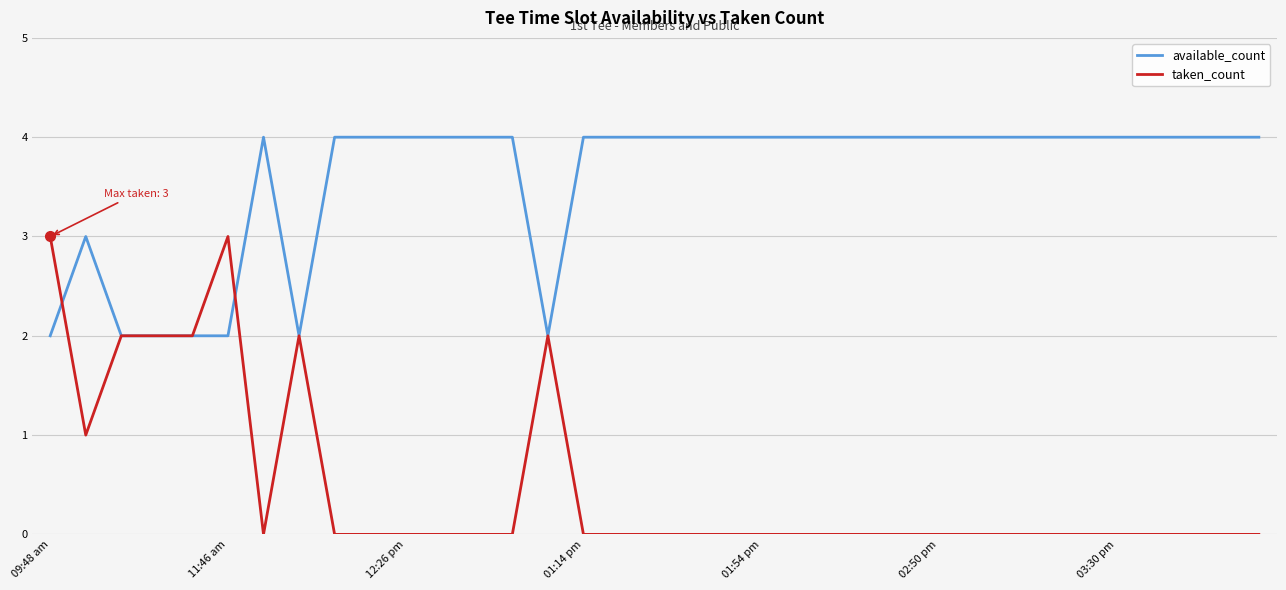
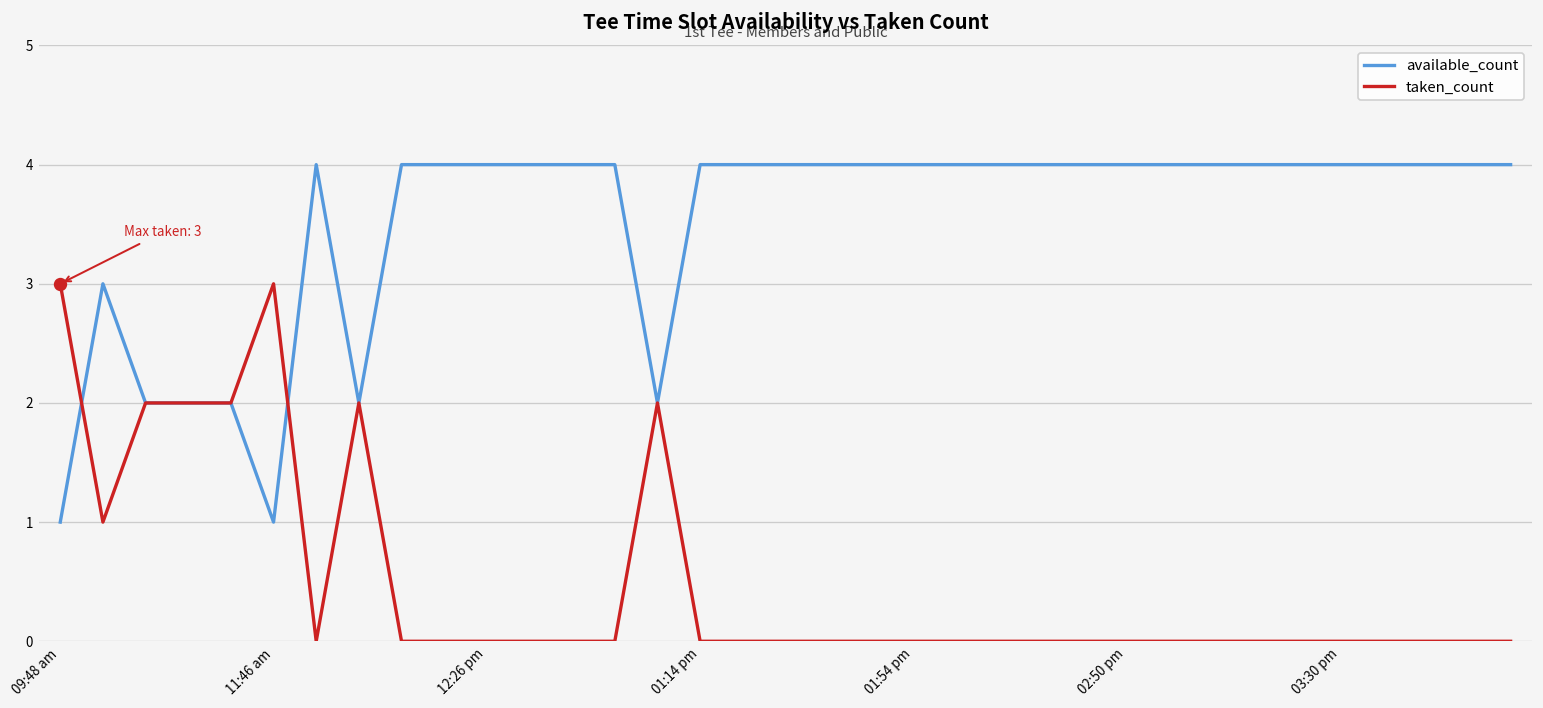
available_count, 09:48 am: 2 -> 1
available_count, 11:46 am: 2 -> 1
